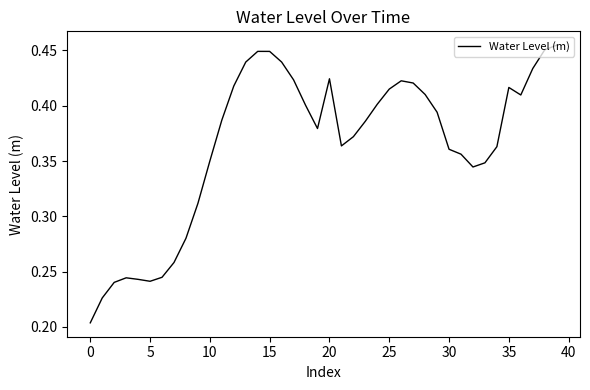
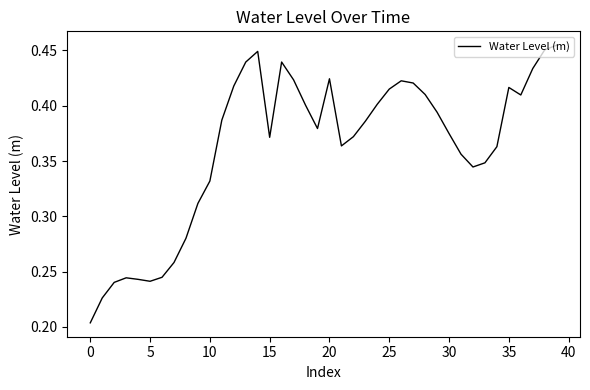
10: 0.350 -> 0.332
15: 0.449 -> 0.371
30: 0.361 -> 0.375
